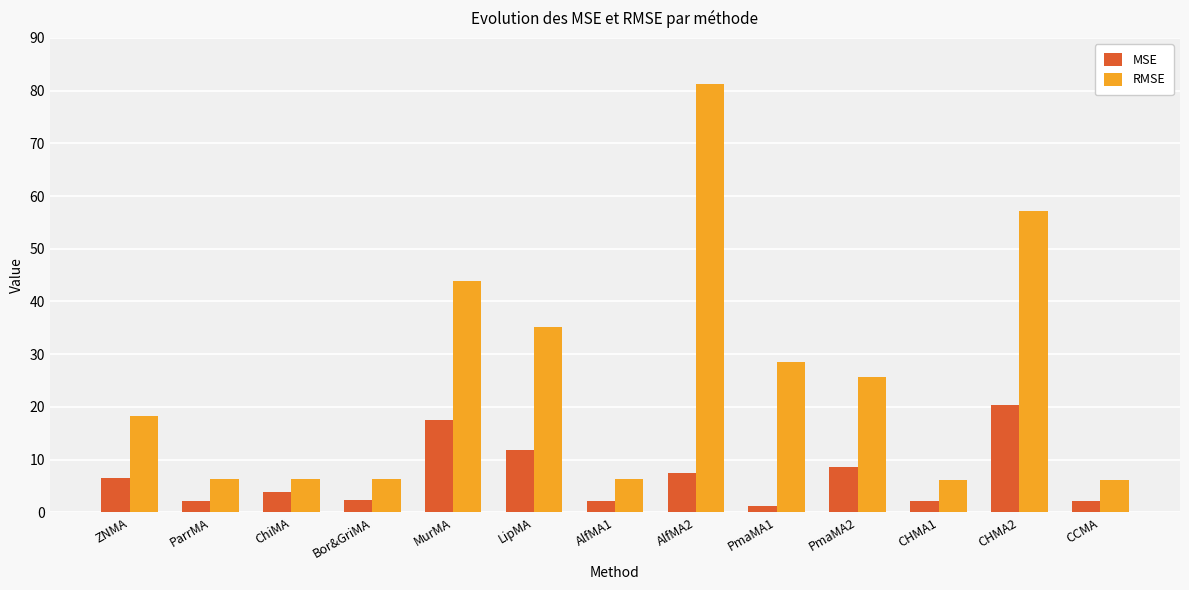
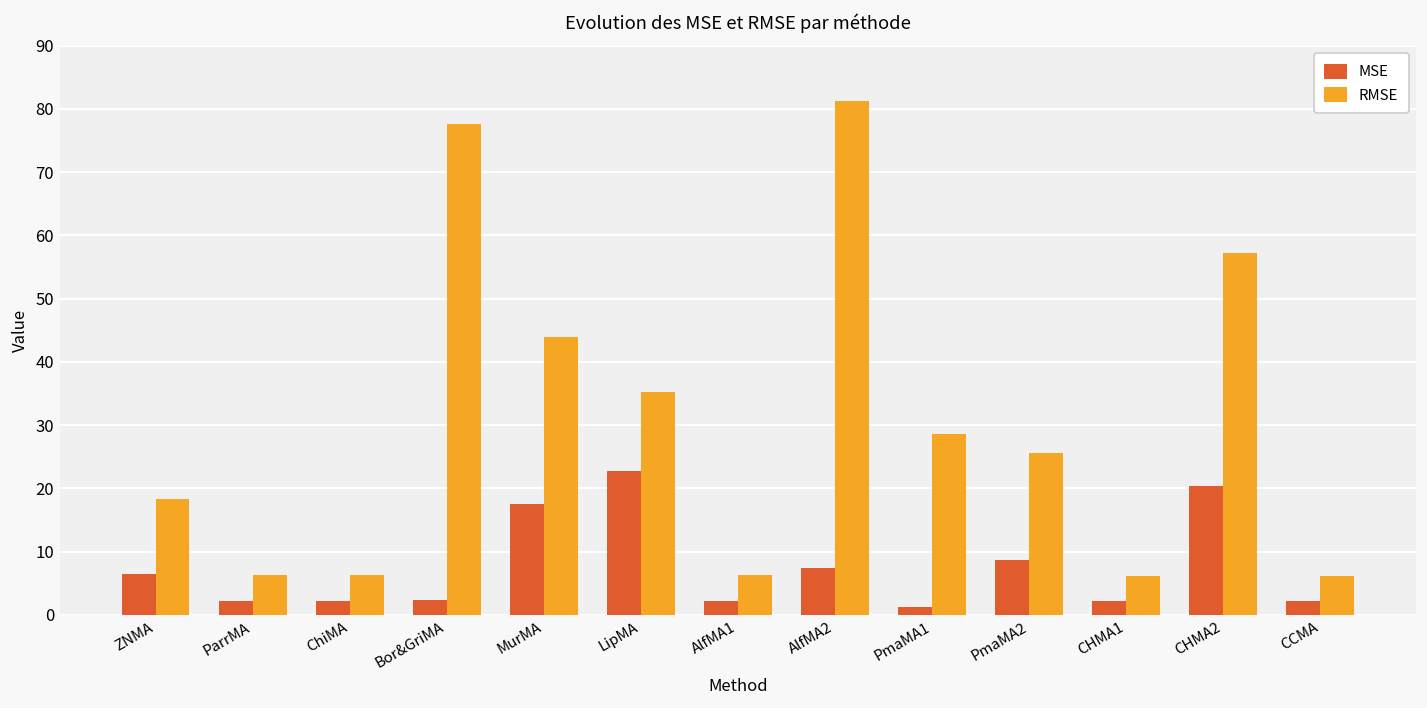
MSE, ChiMA: 4 -> 2
RMSE, Bor&GriMA: 6 -> 78
MSE, LipMA: 12 -> 23
